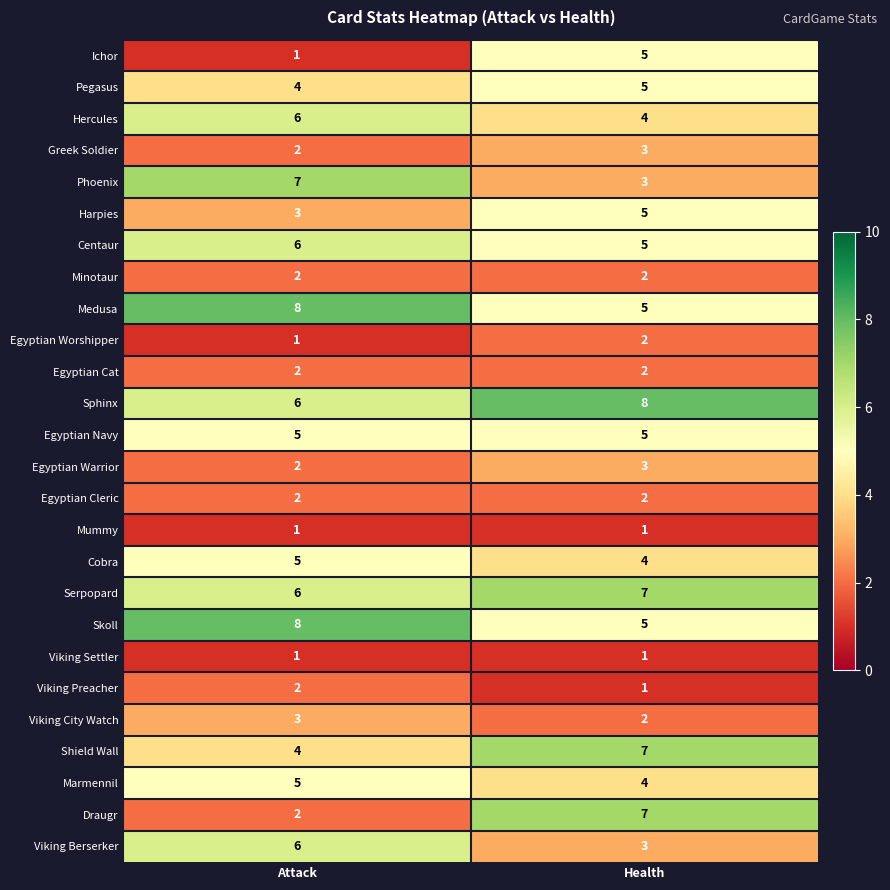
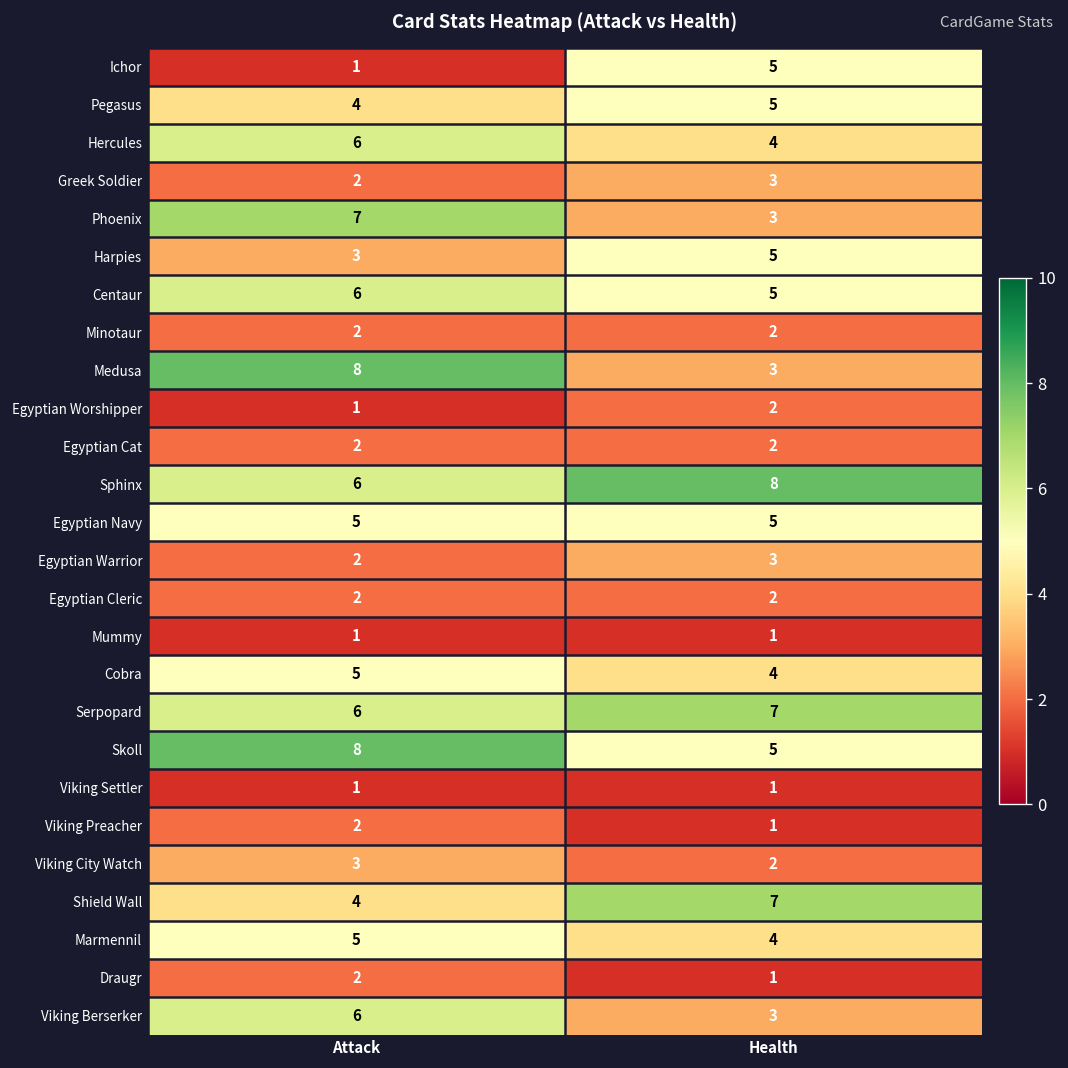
Medusa, Health: 5 -> 3
Draugr, Health: 7 -> 1
